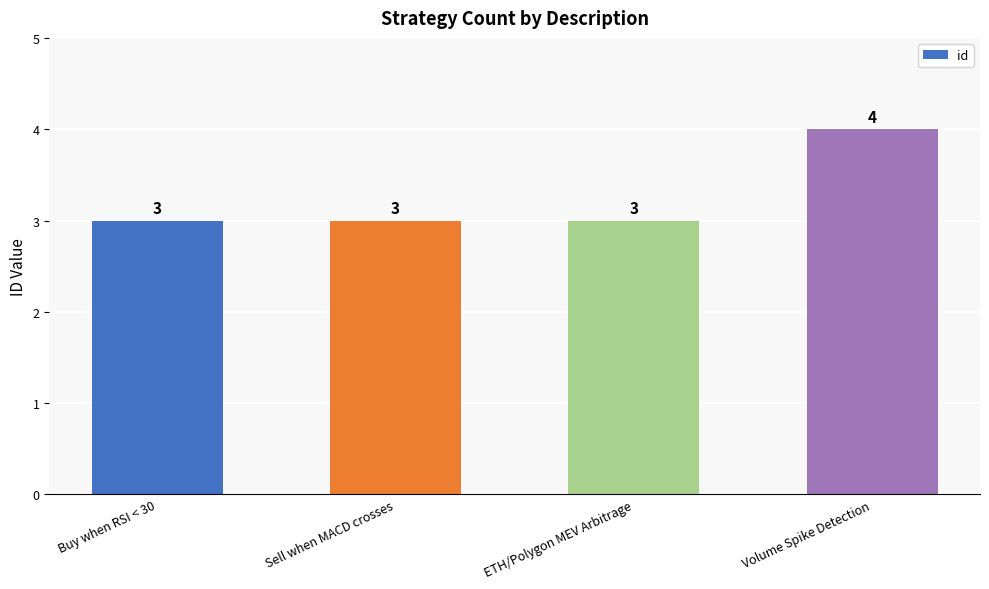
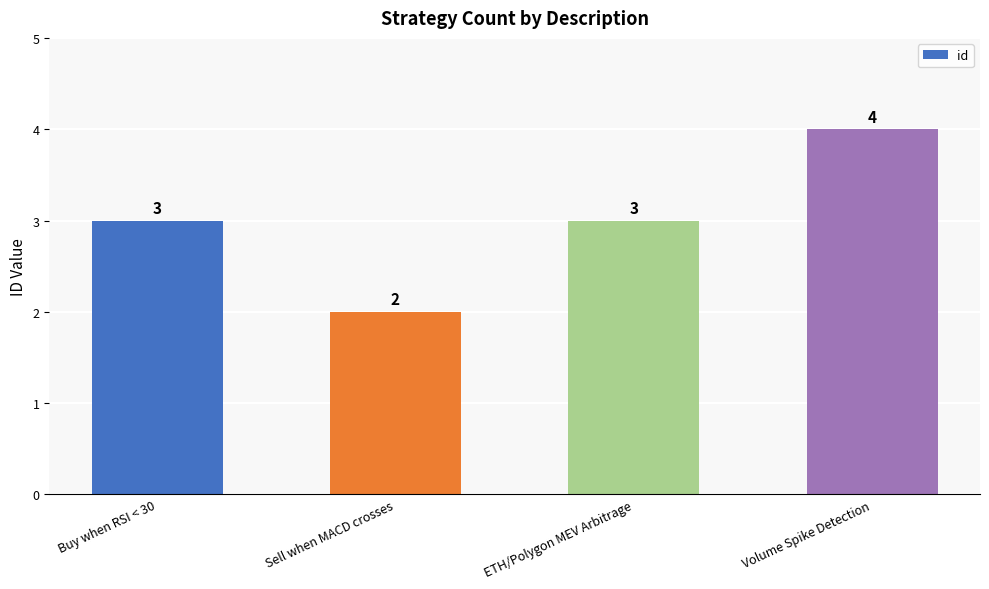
Sell when MACD crosses: 3 -> 2
